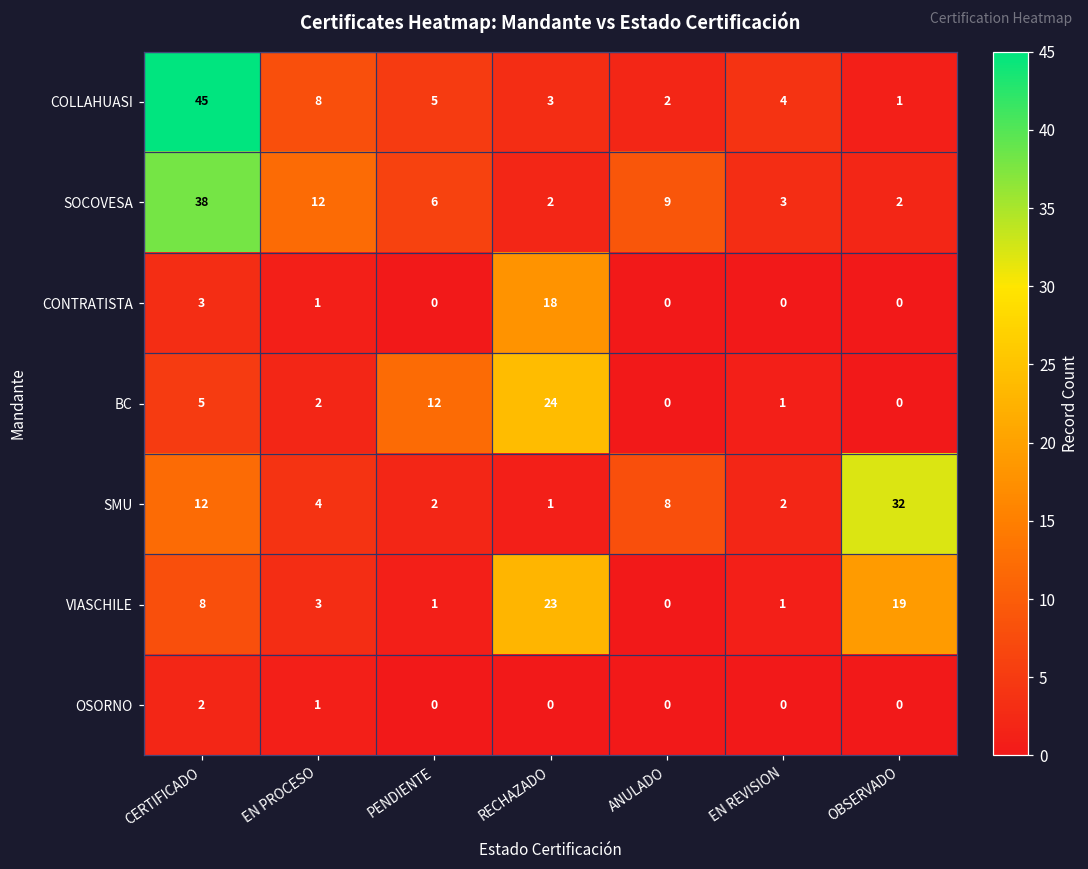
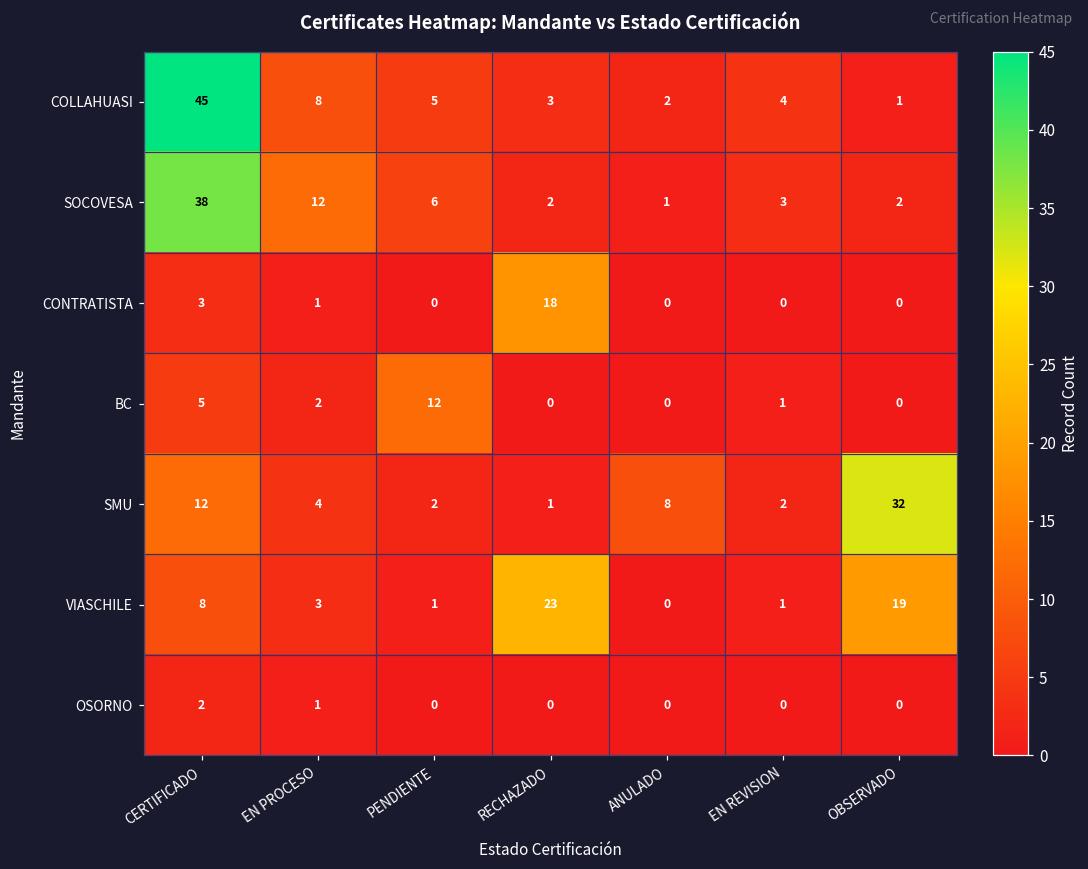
SOCOVESA, ANULADO: 9 -> 1
BC, RECHAZADO: 24 -> 0
